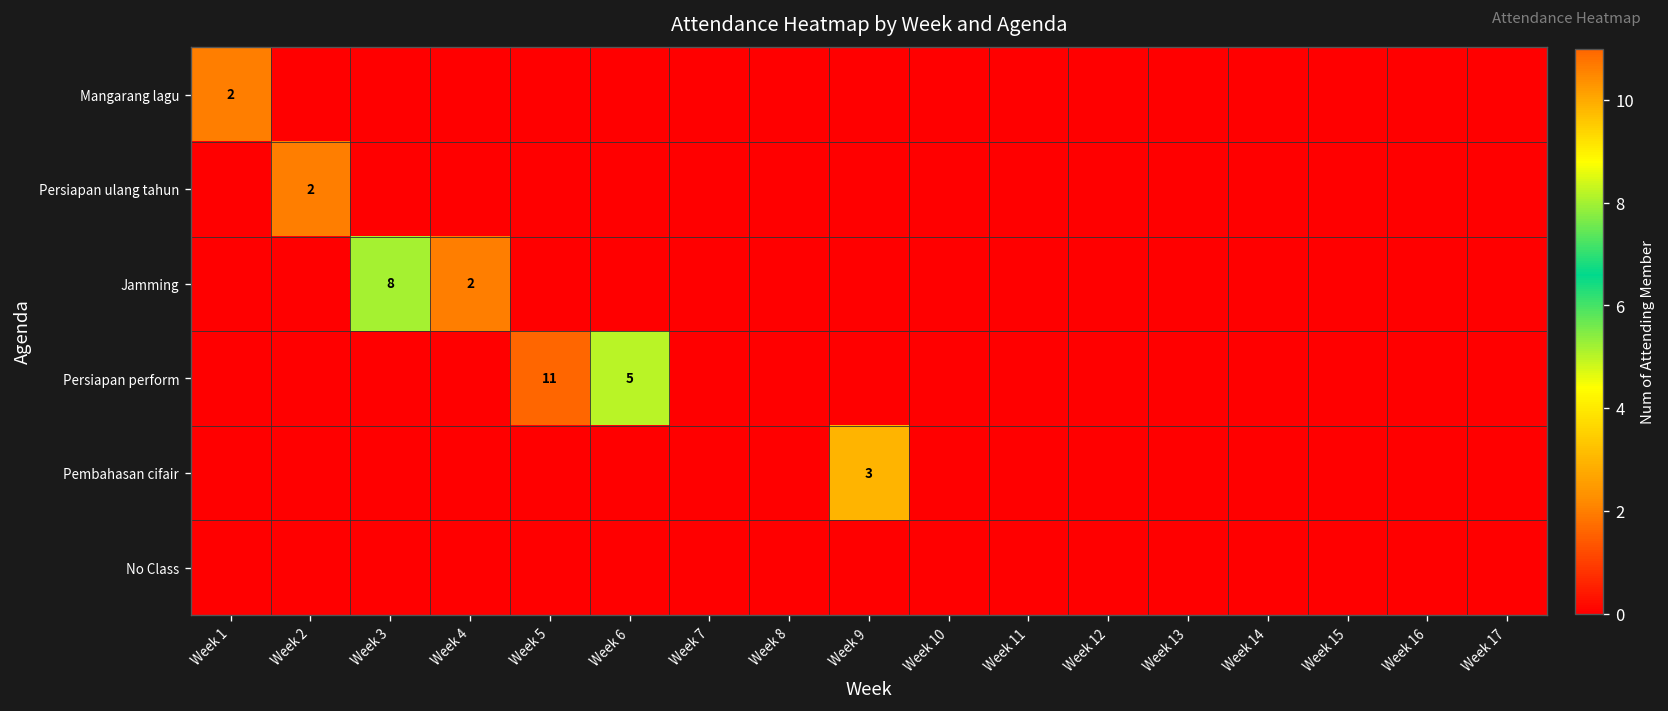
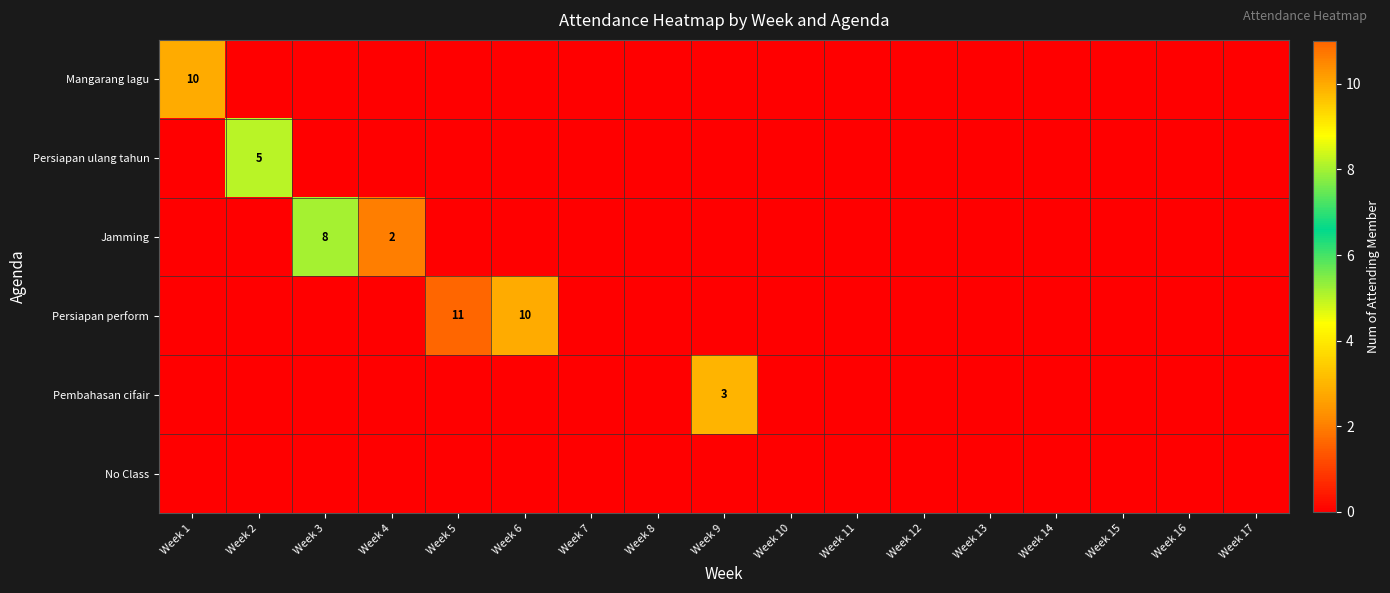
Mangarang lagu, Week 1: 2 -> 10
Persiapan ulang tahun, Week 2: 2 -> 5
Persiapan perform, Week 6: 5 -> 10
